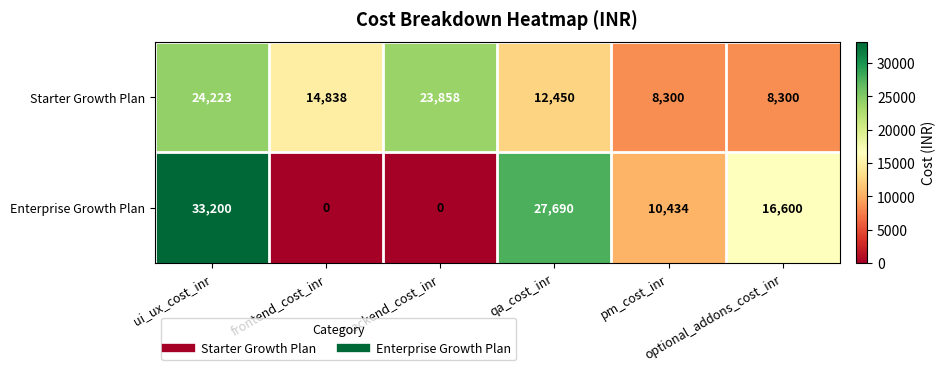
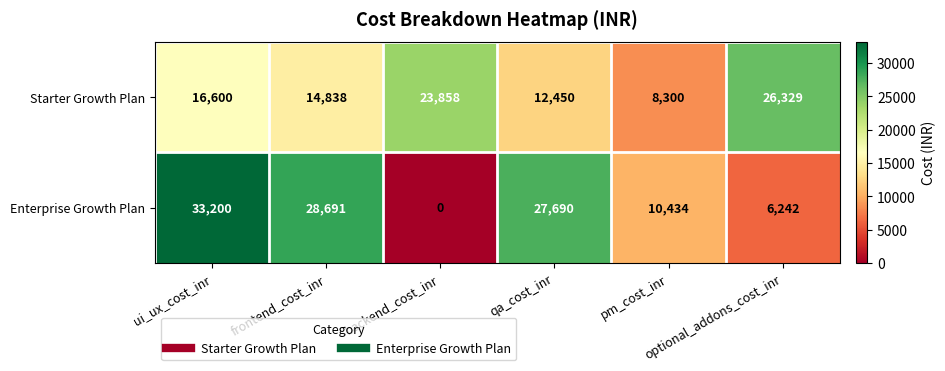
Starter Growth Plan, ui_ux_cost_inr: 24,223 -> 16,600
Starter Growth Plan, optional_addons_cost_inr: 8,300 -> 26,329
Enterprise Growth Plan, frontend_cost_inr: 0 -> 28,691
Enterprise Growth Plan, optional_addons_cost_inr: 16,600 -> 6,242
